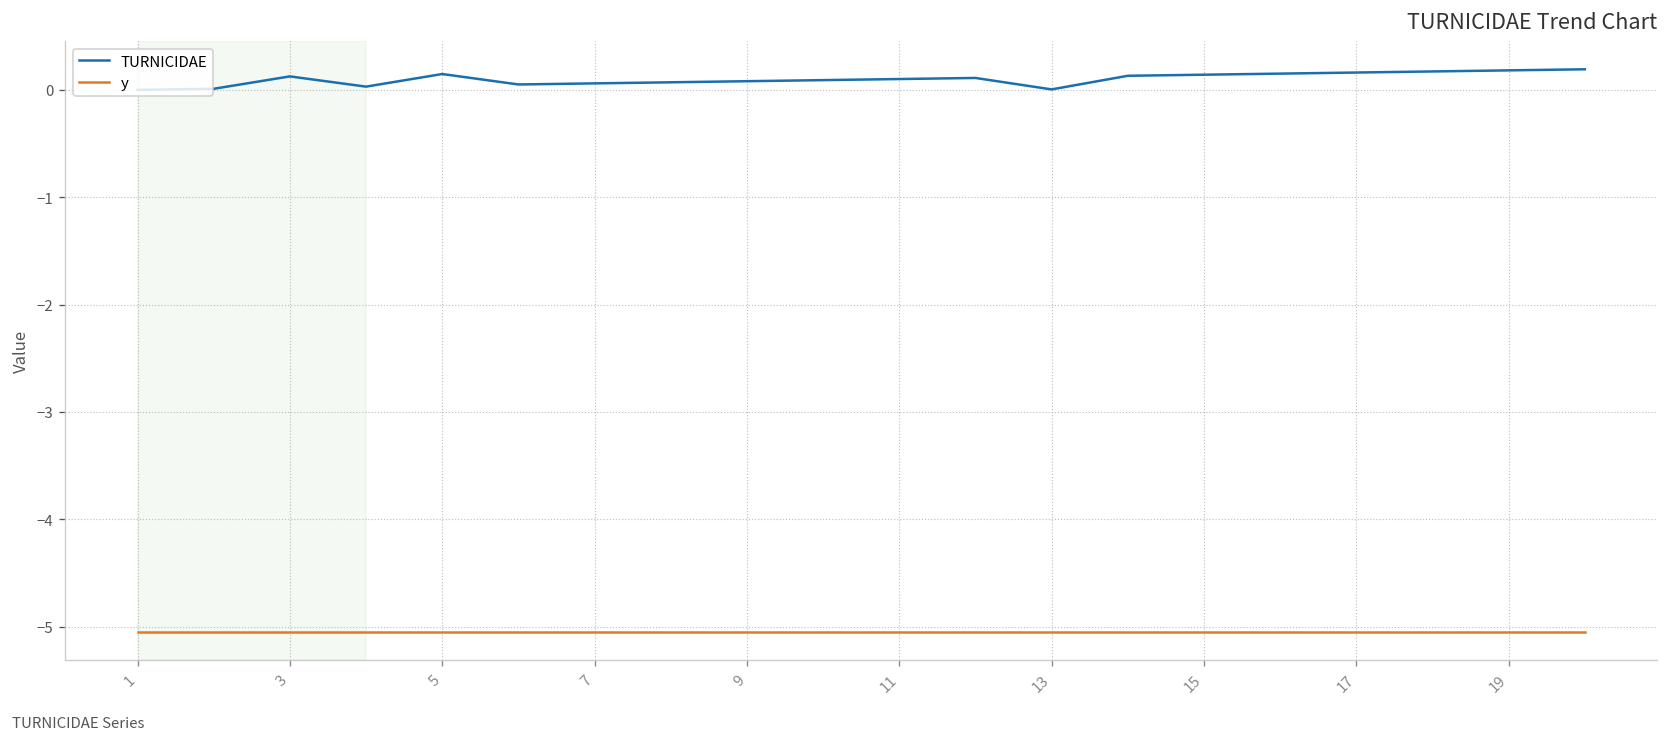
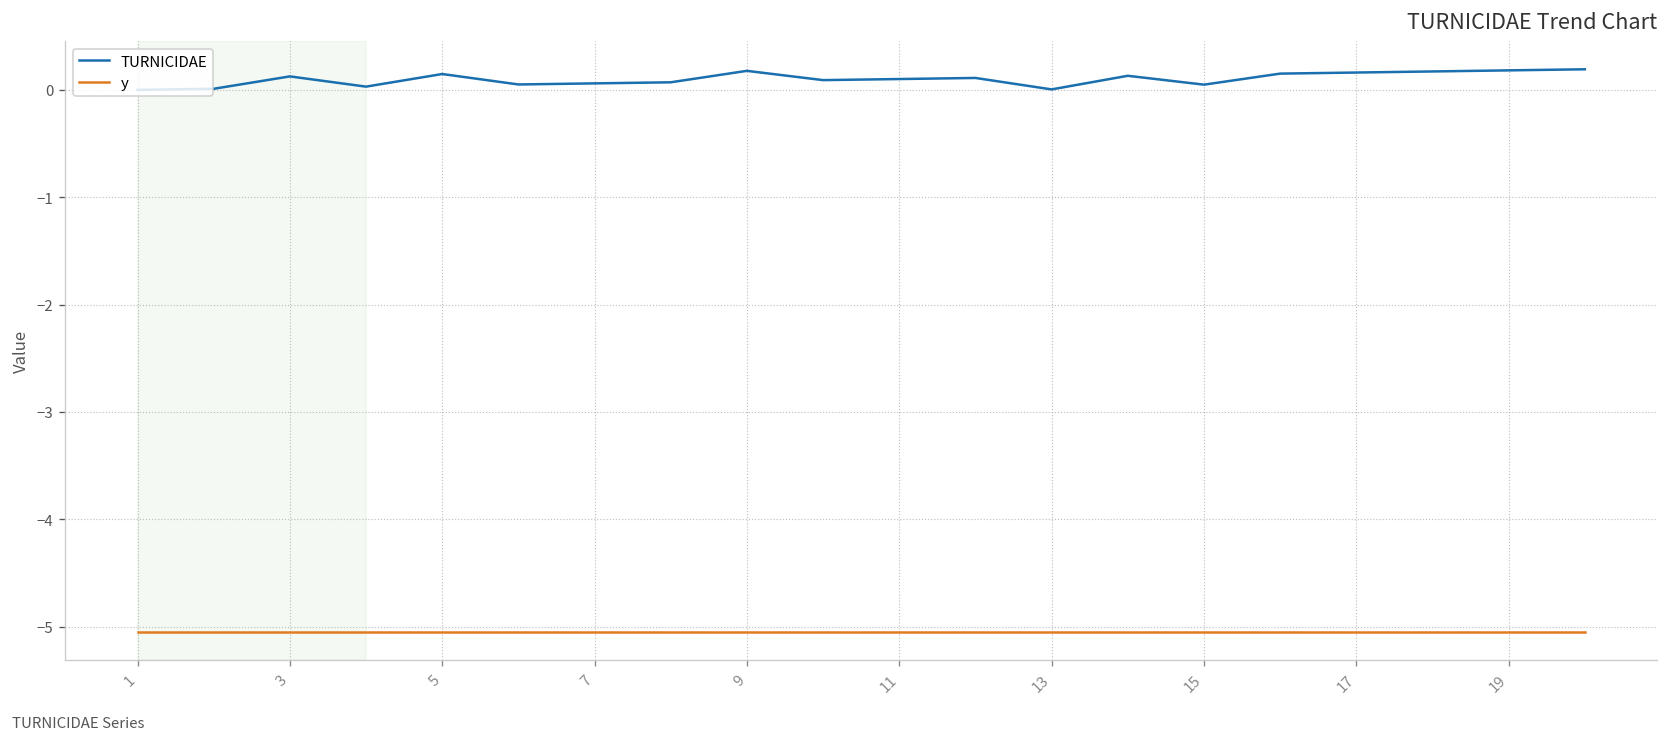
TURNICIDAE, 9: 0.1 -> 0.2
TURNICIDAE, 15: 0.1 -> 0.0
